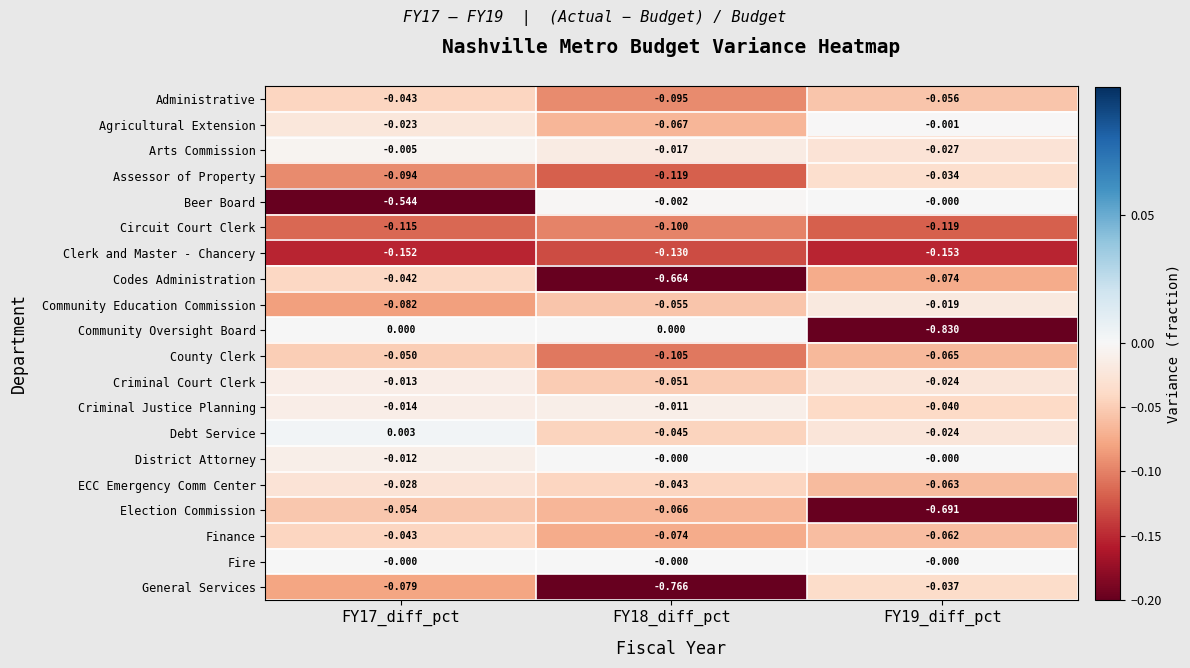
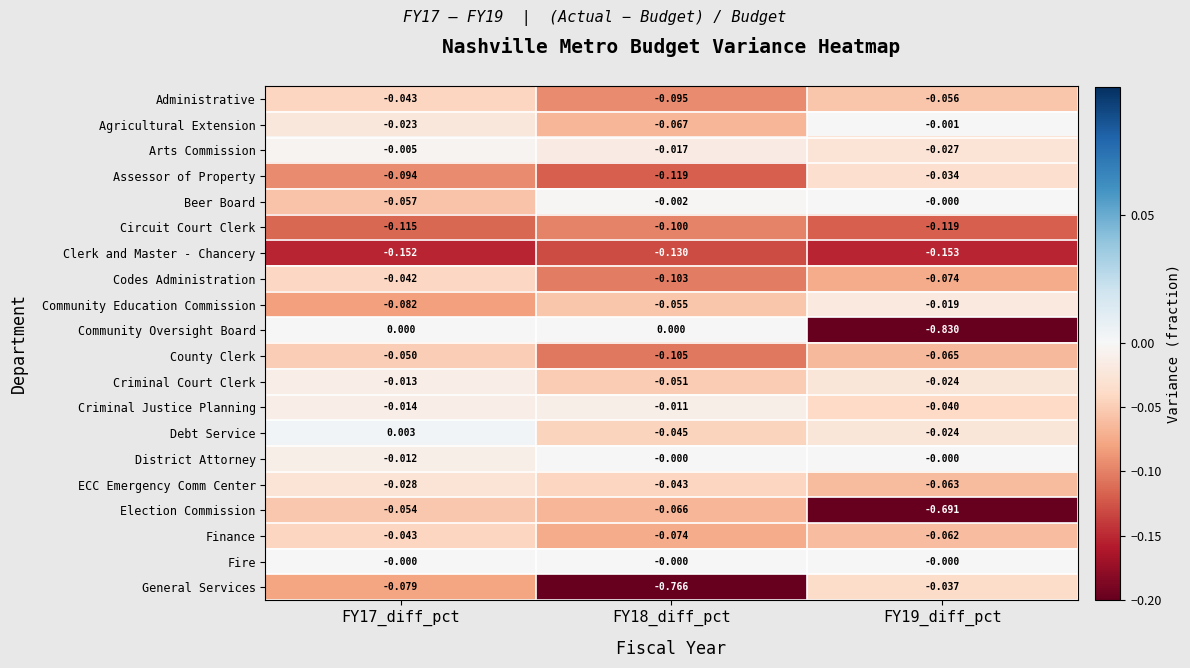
Beer Board, FY17_diff_pct: -0.544 -> -0.057
Codes Administration, FY18_diff_pct: -0.664 -> -0.103
